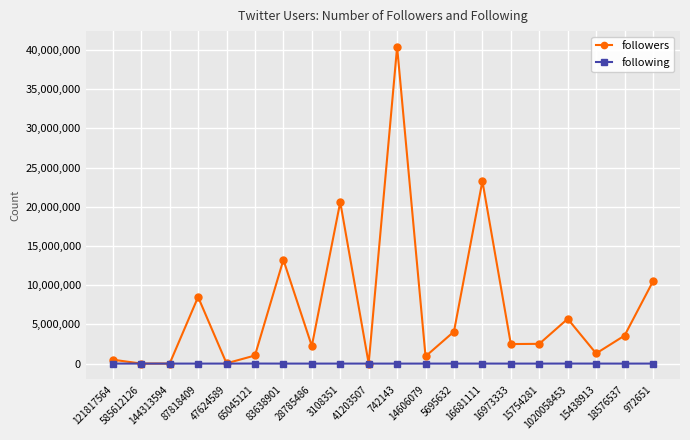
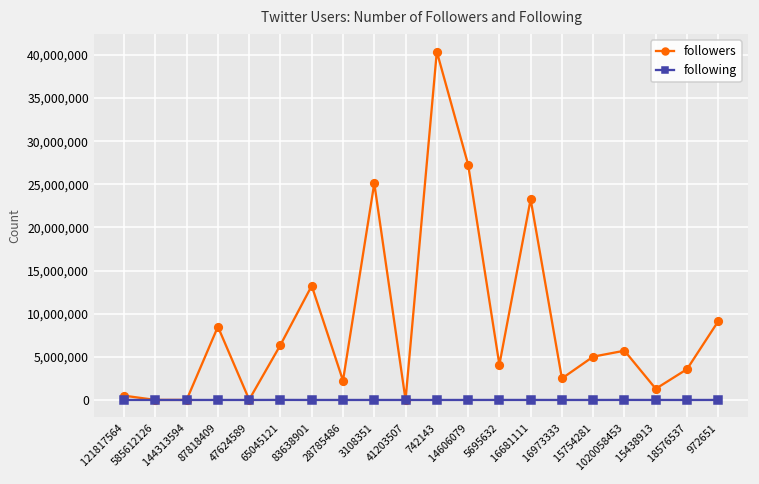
followers, 65045121: 1,000,000 -> 6,000,000
followers, 3108351: 21,000,000 -> 25,000,000
followers, 14606079: 1,000,000 -> 27,000,000
followers, 15754281: 3,000,000 -> 5,000,000
followers, 972651: 10,000,000 -> 9,000,000
